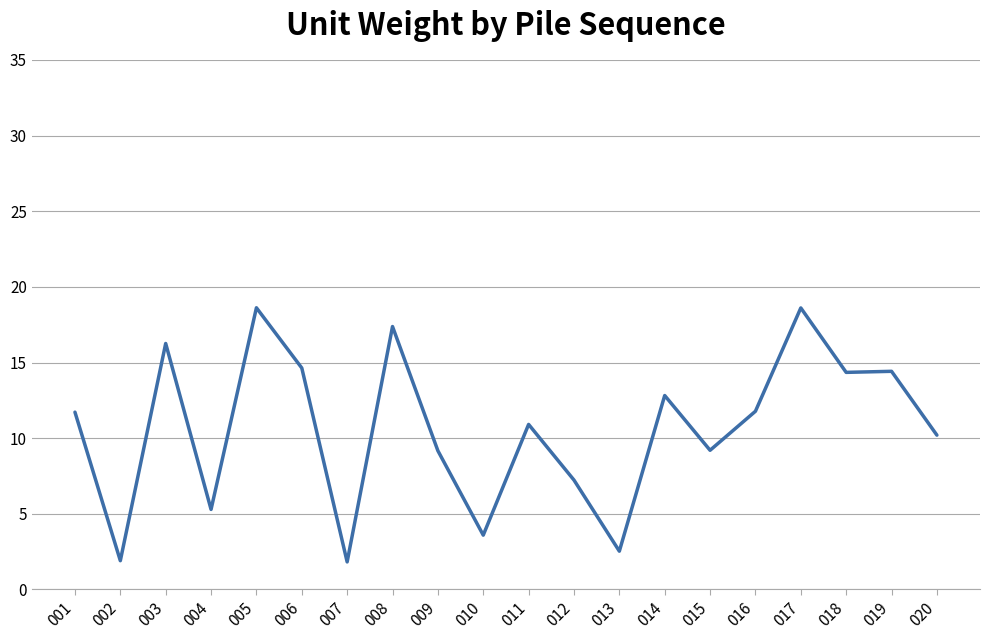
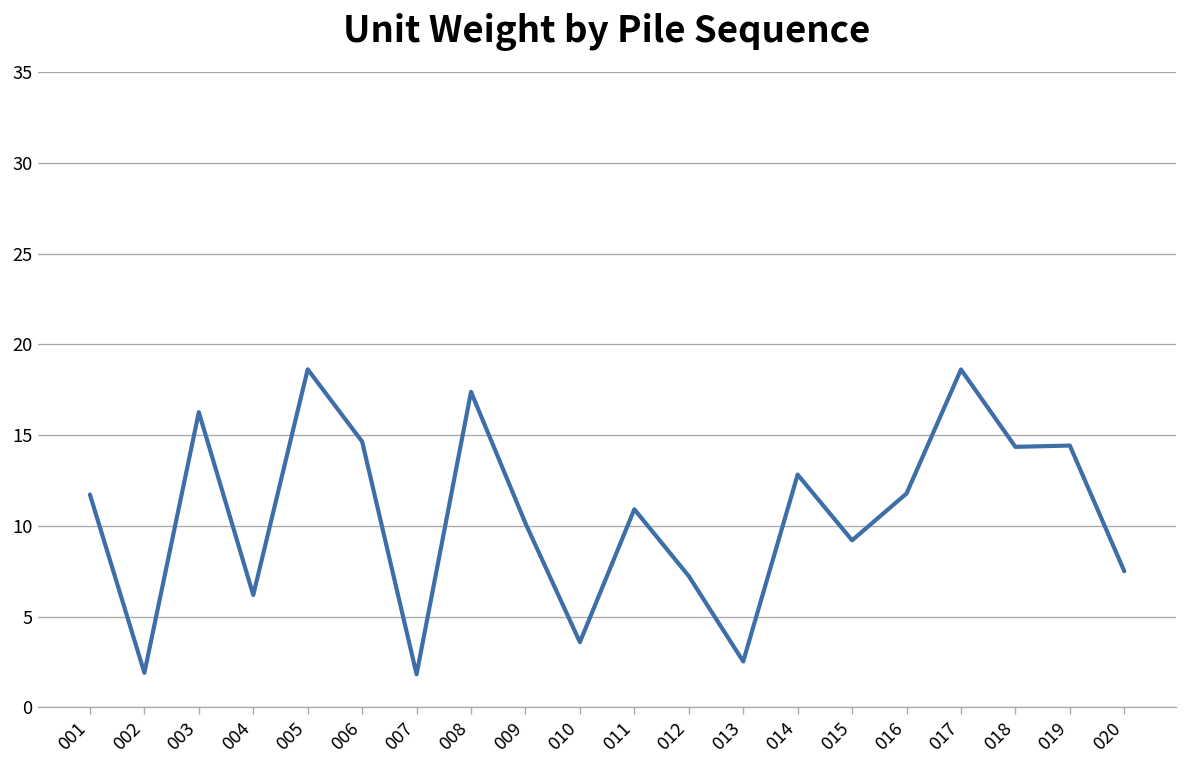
004: 5.3 -> 6.2
009: 9.2 -> 10.1
020: 10.2 -> 7.5
